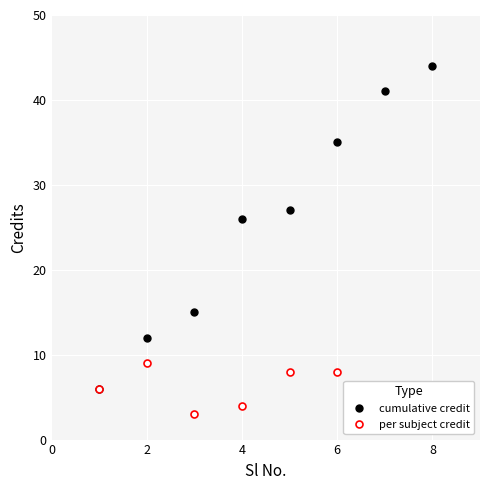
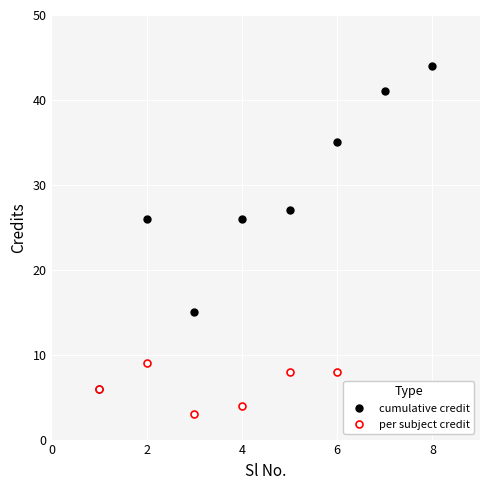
cumulative credit, 2: 12 -> 26
